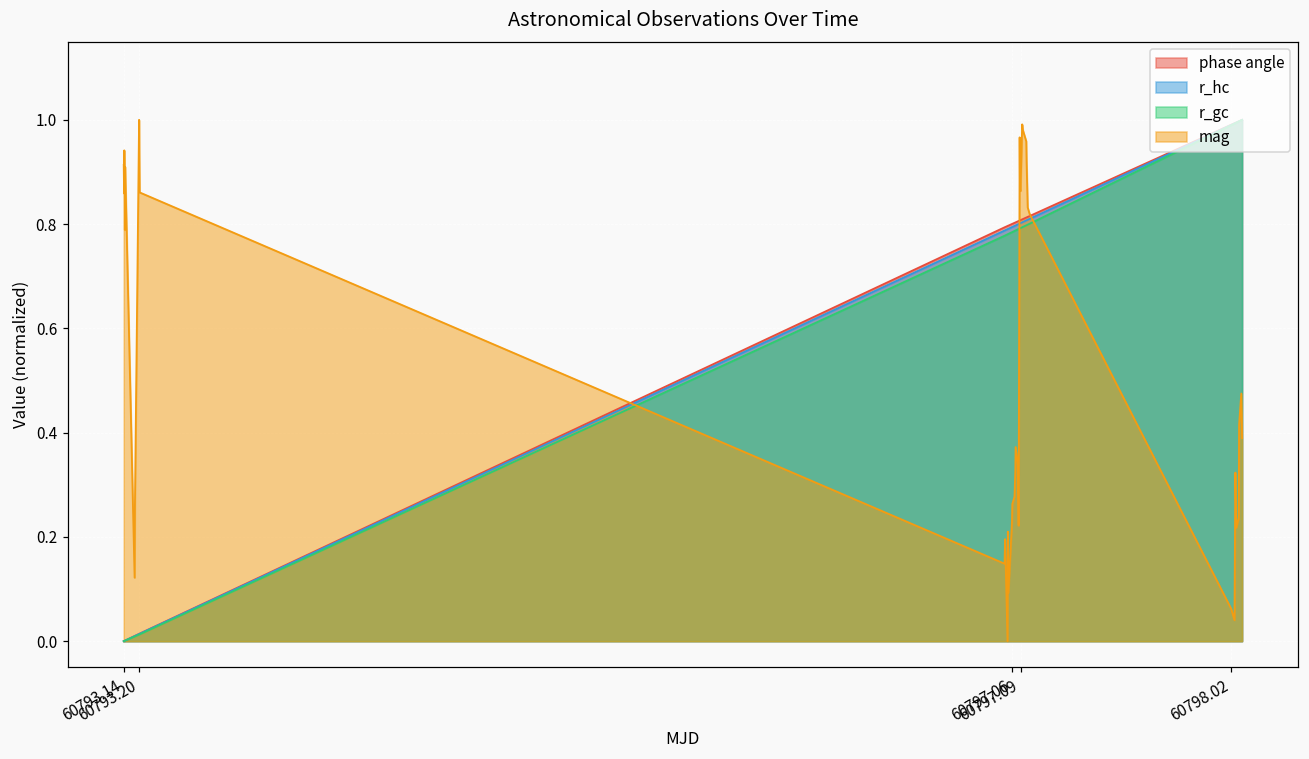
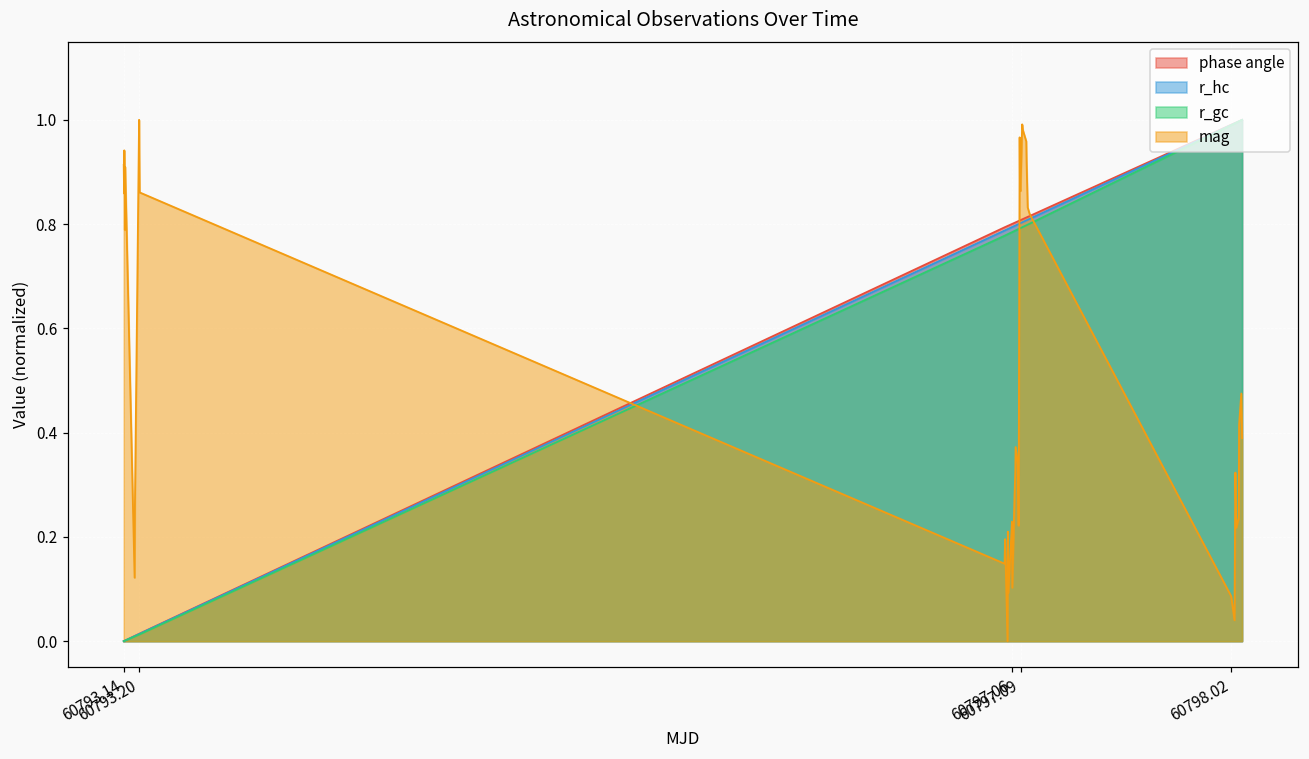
mag, 60797.06: 0.26 -> 0.10
mag, 60798.02: 0.06 -> 0.09
